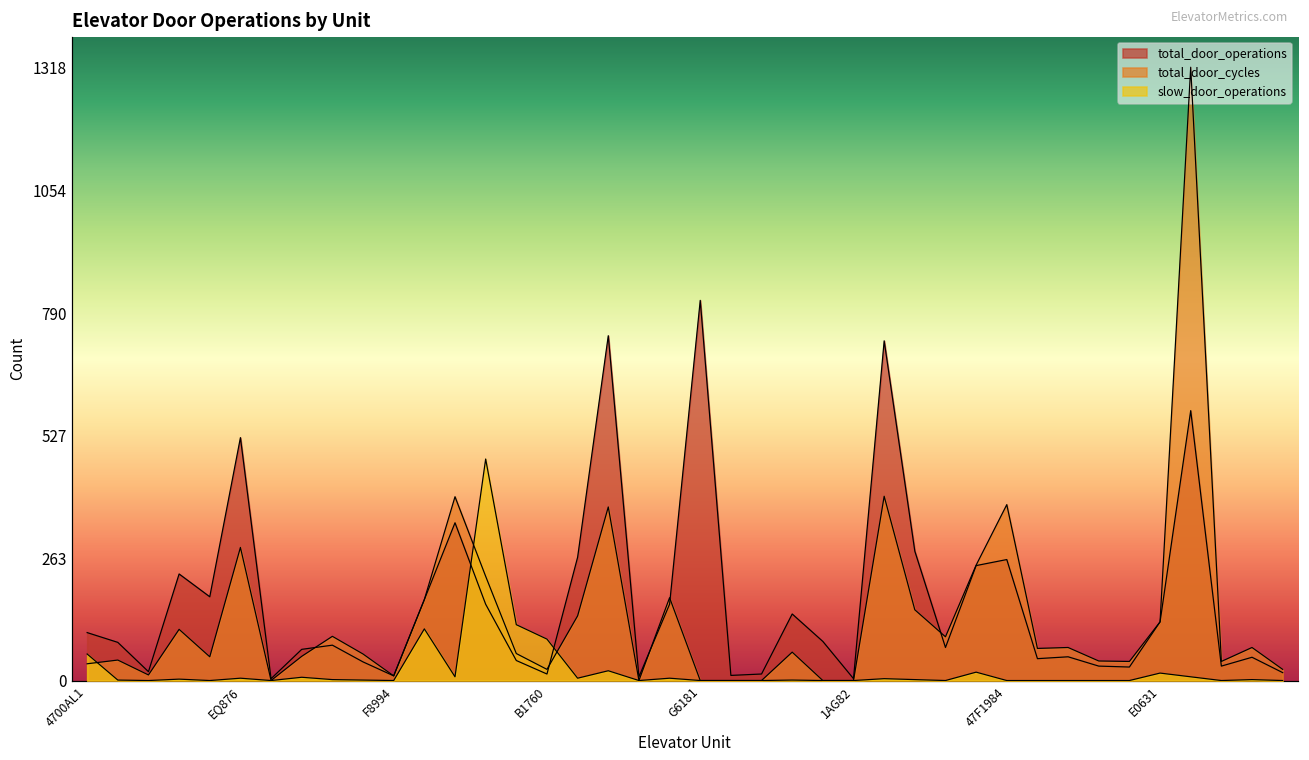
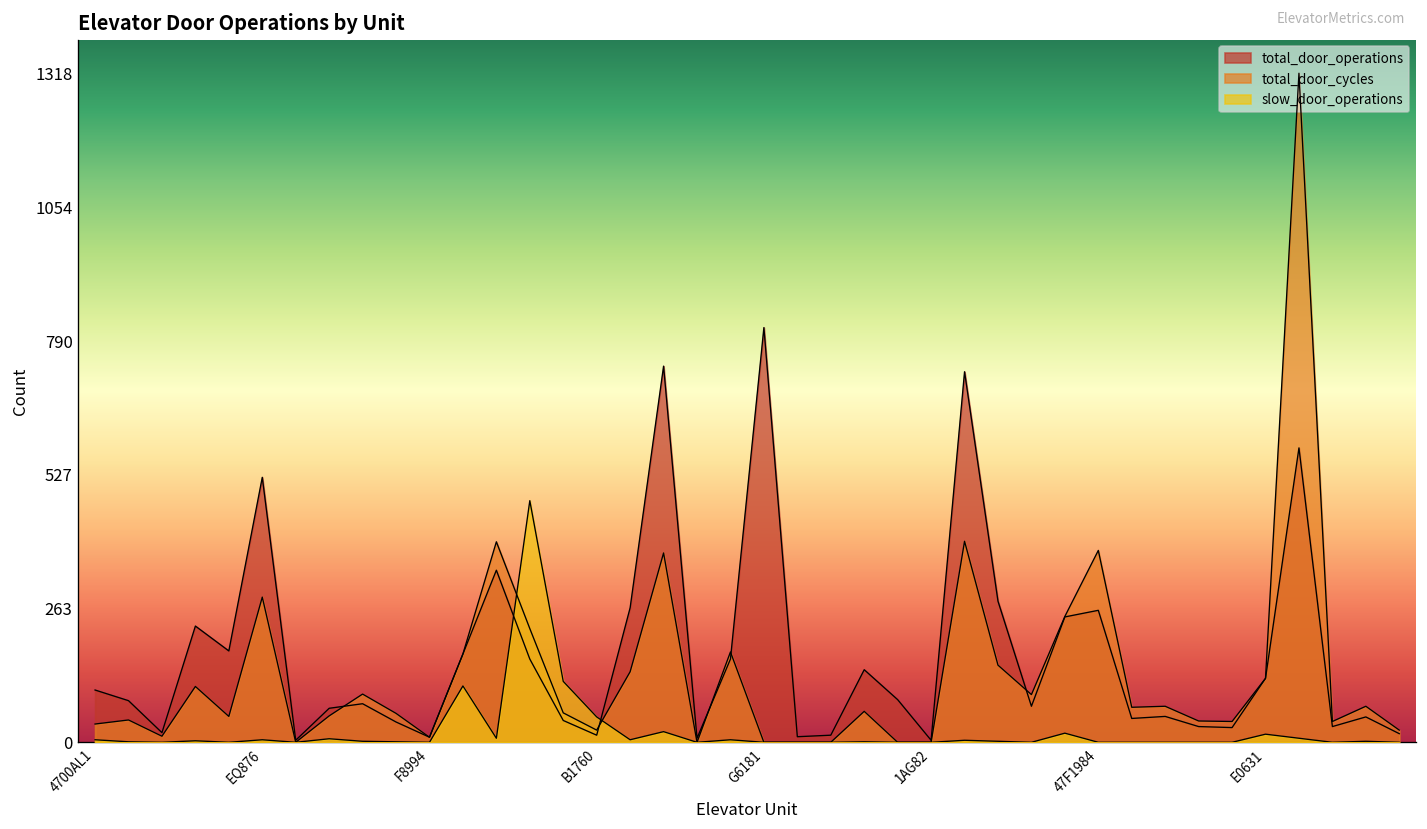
slow_door_operations, 4700AL1: 60 -> 10
slow_door_operations, B1760: 90 -> 50
